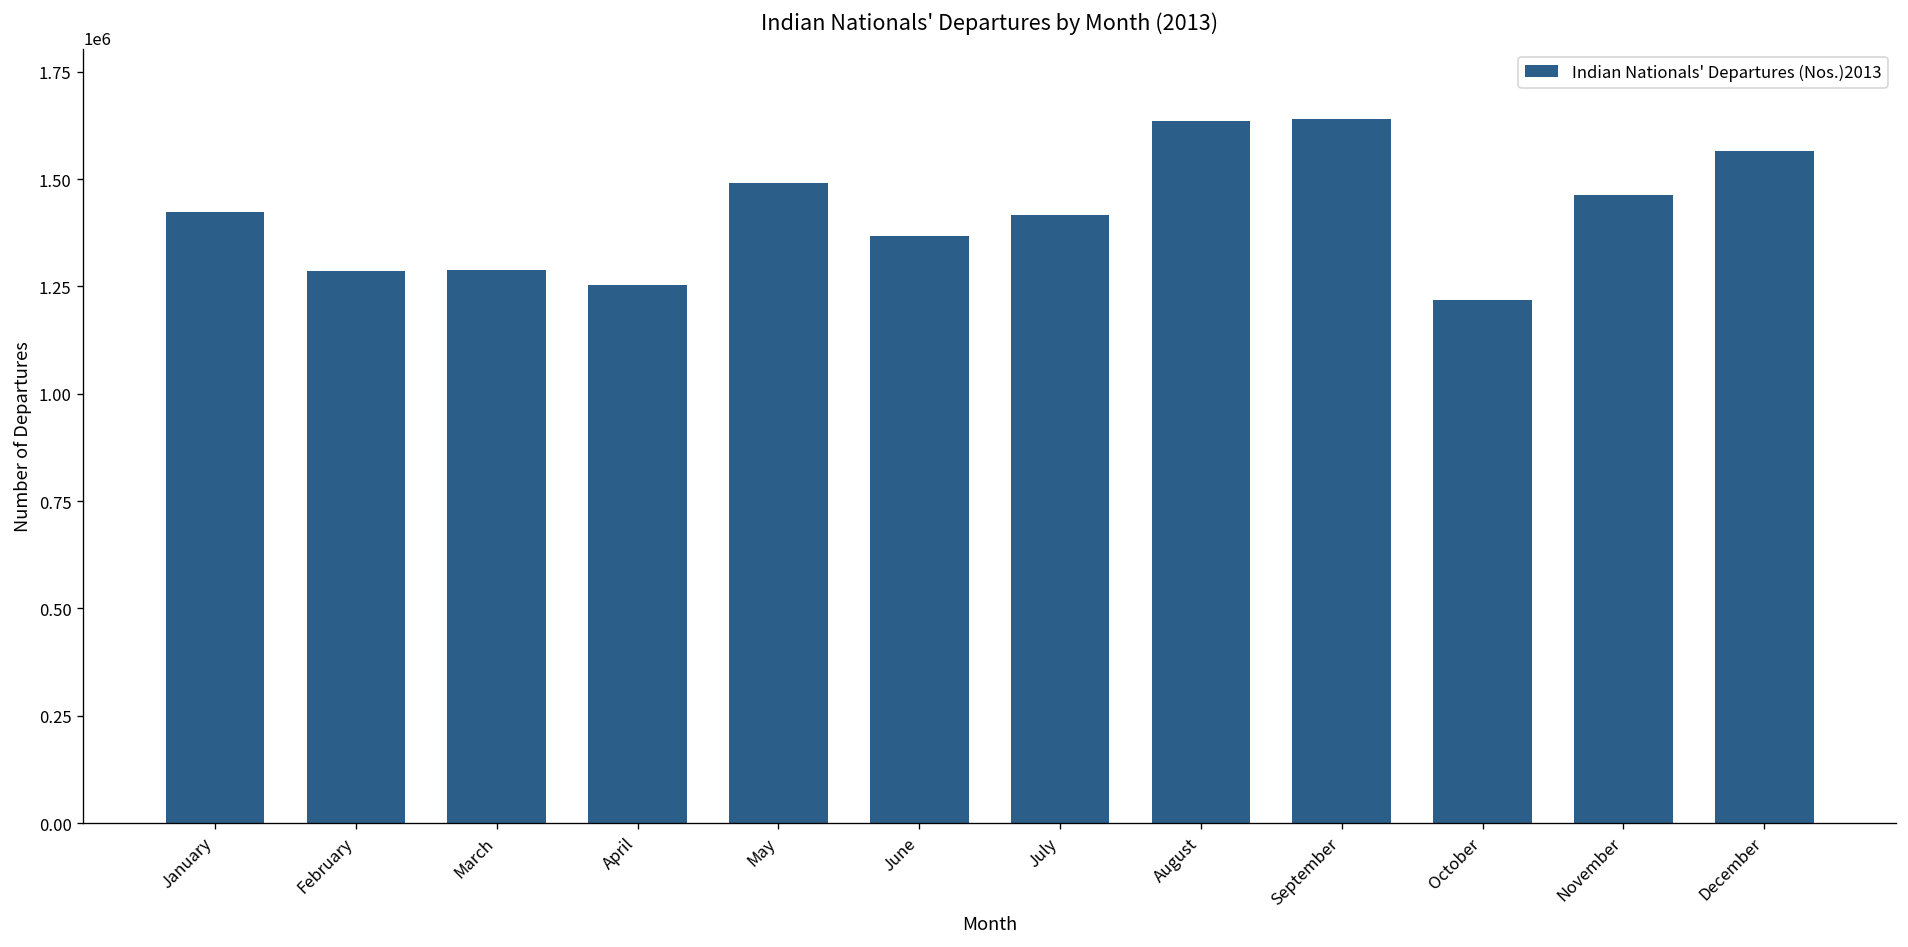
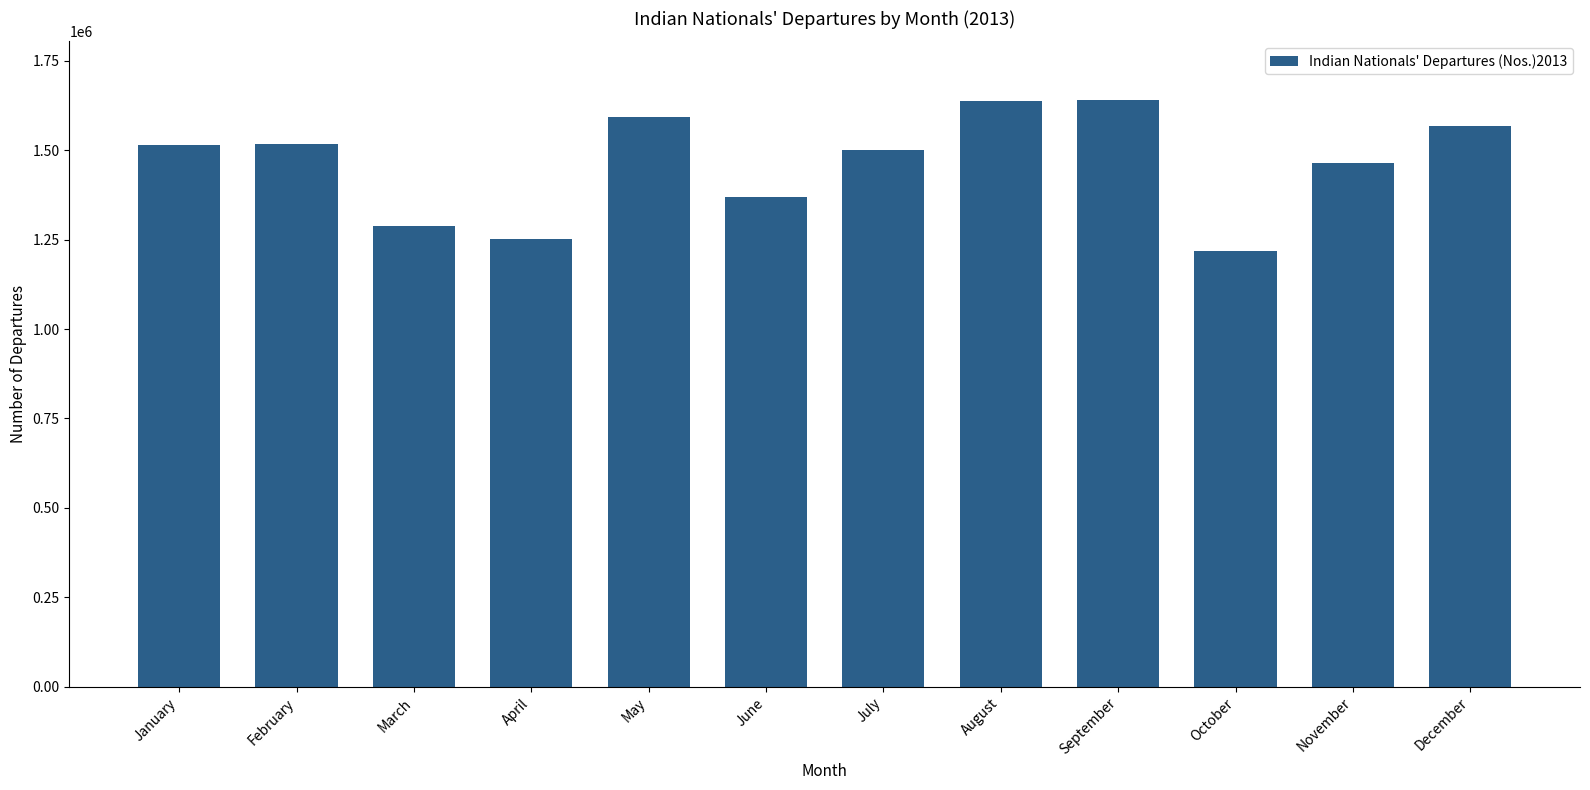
January: 1420000 -> 1510000
February: 1290000 -> 1520000
May: 1490000 -> 1590000
July: 1420000 -> 1500000
